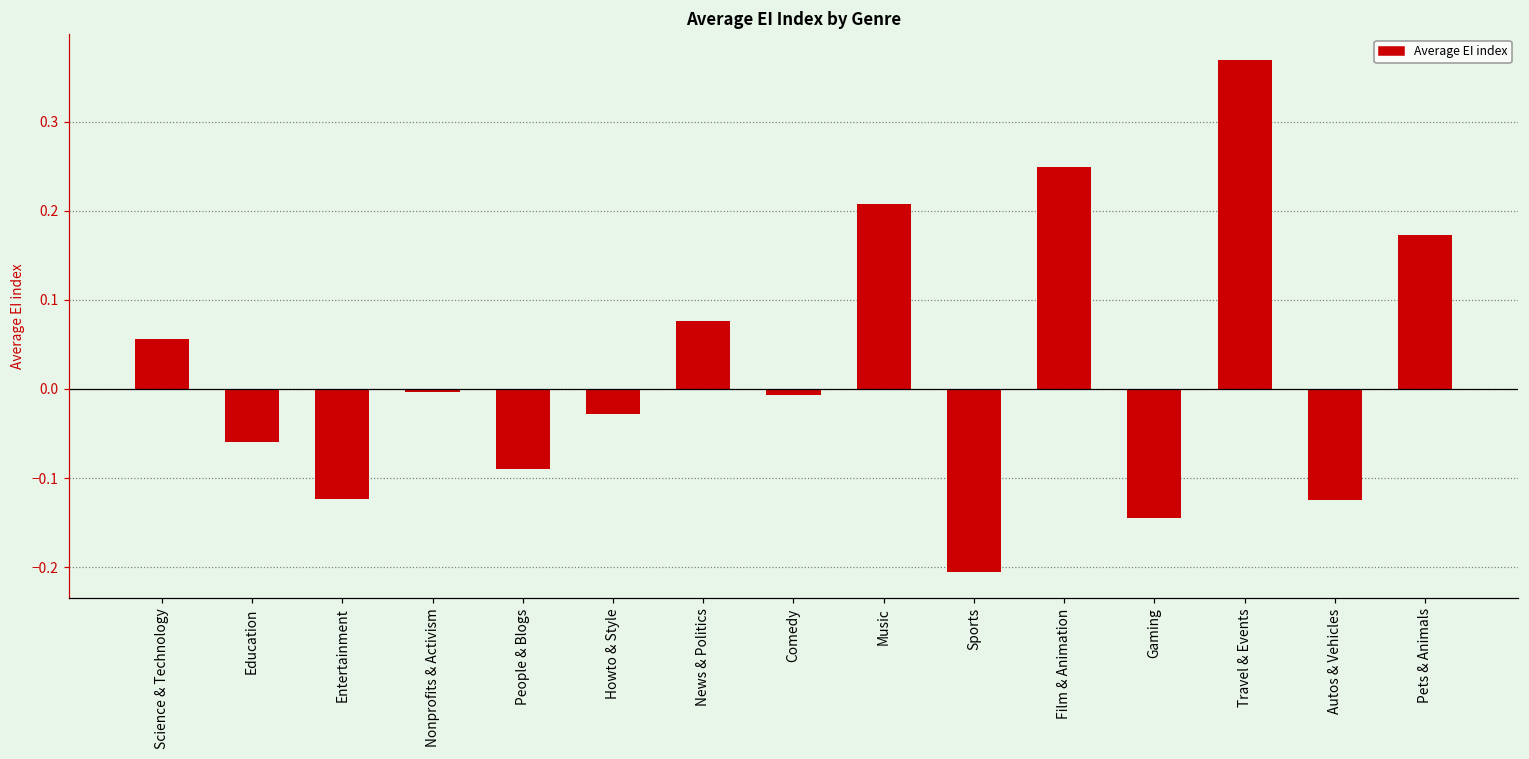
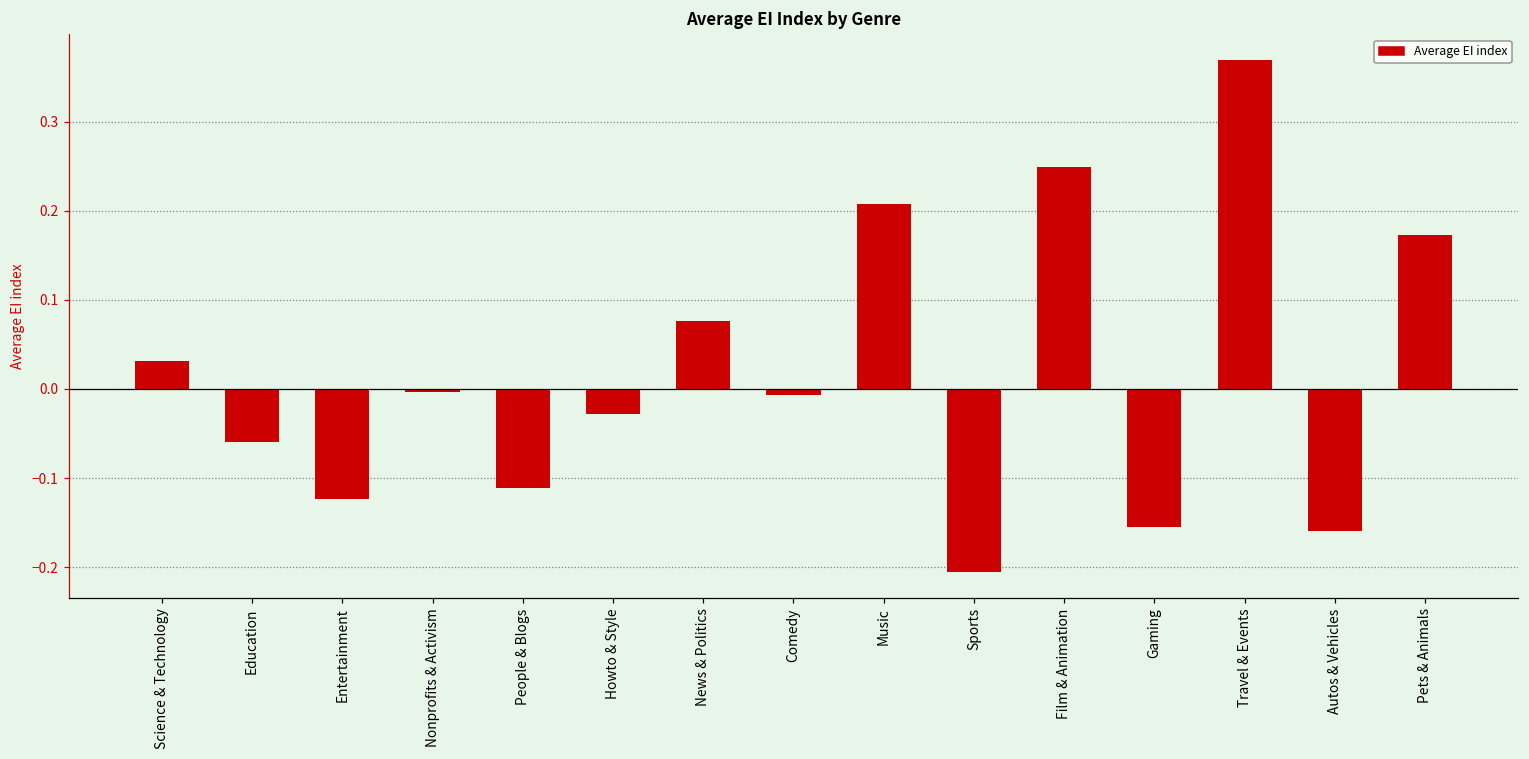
Science & Technology: 0.06 -> 0.03
People & Blogs: -0.09 -> -0.11
Gaming: -0.14 -> -0.15
Autos & Vehicles: -0.12 -> -0.16
